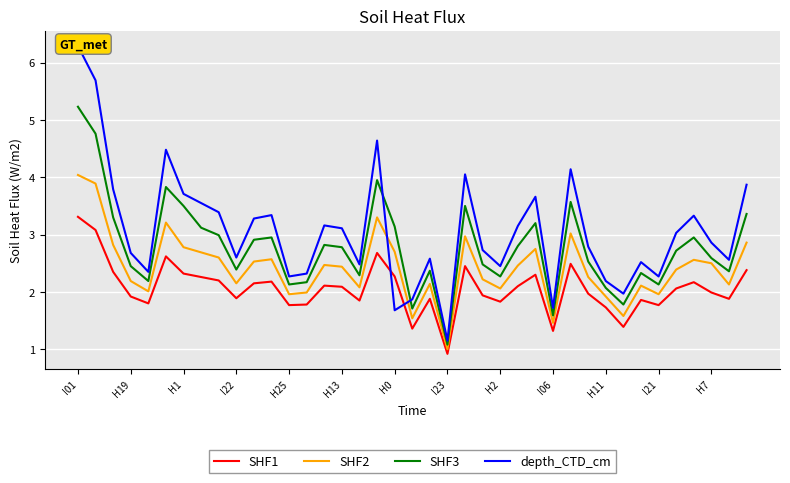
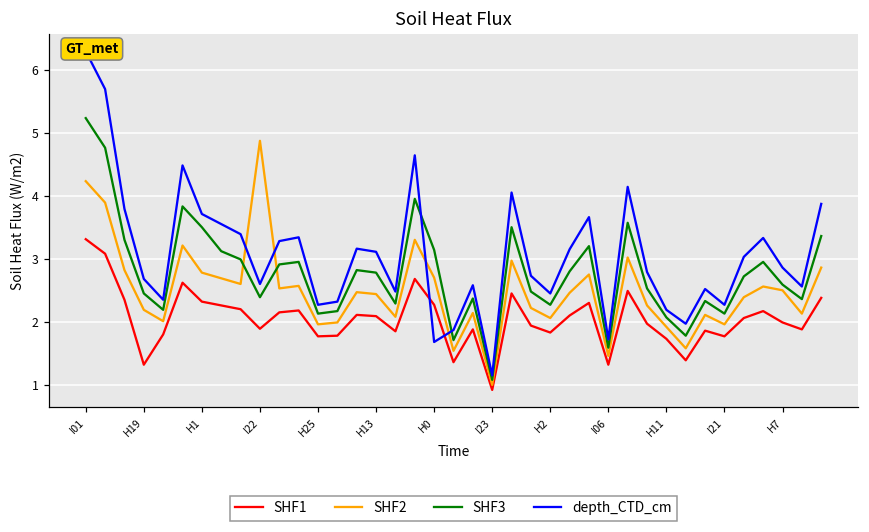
SHF2, I01: 4.0 -> 4.2
SHF1, H19: 1.9 -> 1.3
SHF2, I22: 2.2 -> 4.9
